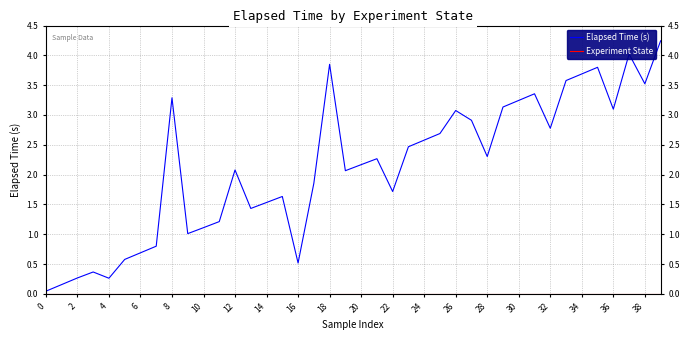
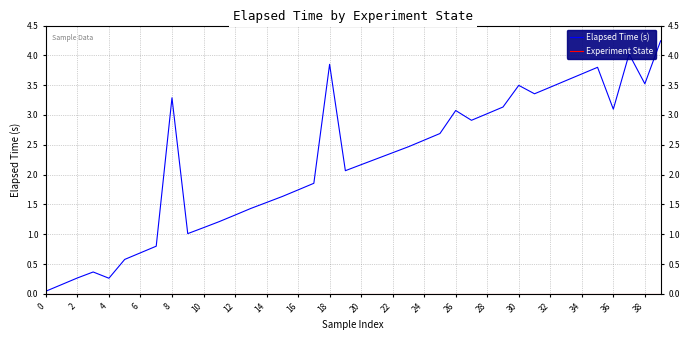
Elapsed Time (s), 12: 2.1 -> 1.3
Elapsed Time (s), 16: 0.5 -> 1.7
Elapsed Time (s), 22: 1.7 -> 2.4
Elapsed Time (s), 28: 2.3 -> 3.0
Elapsed Time (s), 30: 3.2 -> 3.5
Elapsed Time (s), 32: 2.8 -> 3.5
